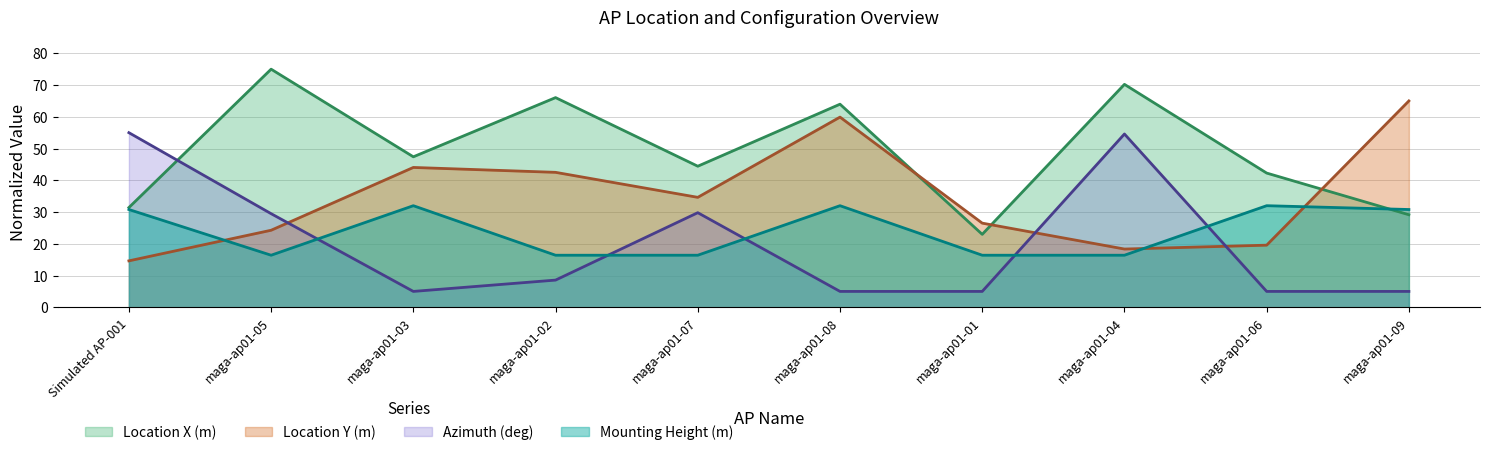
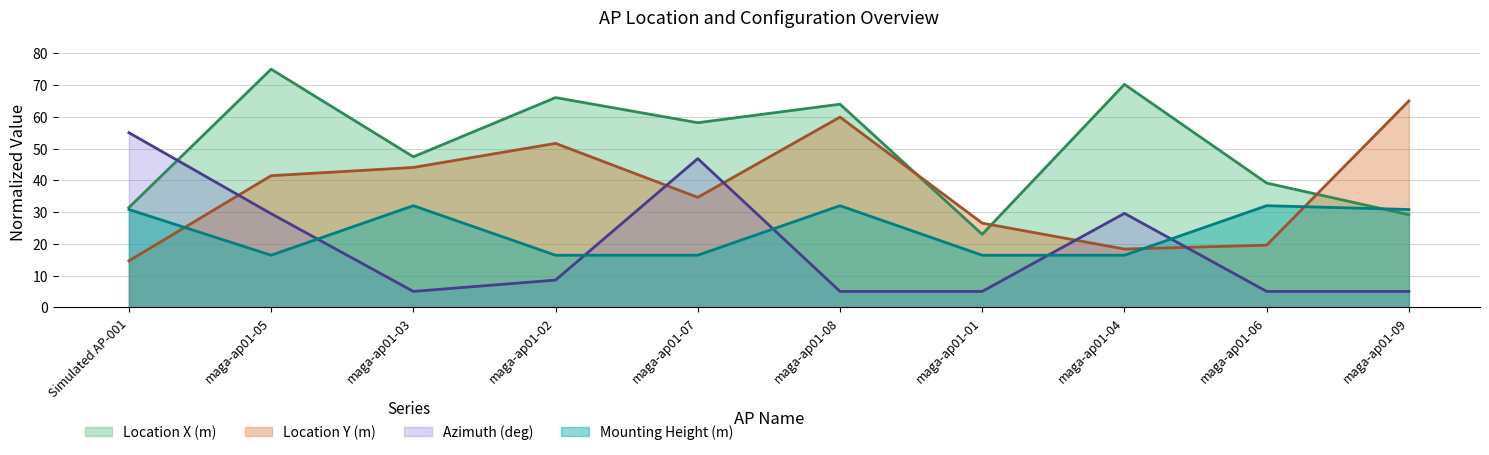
Location Y (m), maga-ap01-05: 24 -> 41
Location Y (m), maga-ap01-02: 43 -> 52
Location X (m), maga-ap01-07: 44 -> 58
Azimuth (deg), maga-ap01-07: 30 -> 47
Azimuth (deg), maga-ap01-04: 55 -> 30
Location X (m), maga-ap01-06: 42 -> 39
